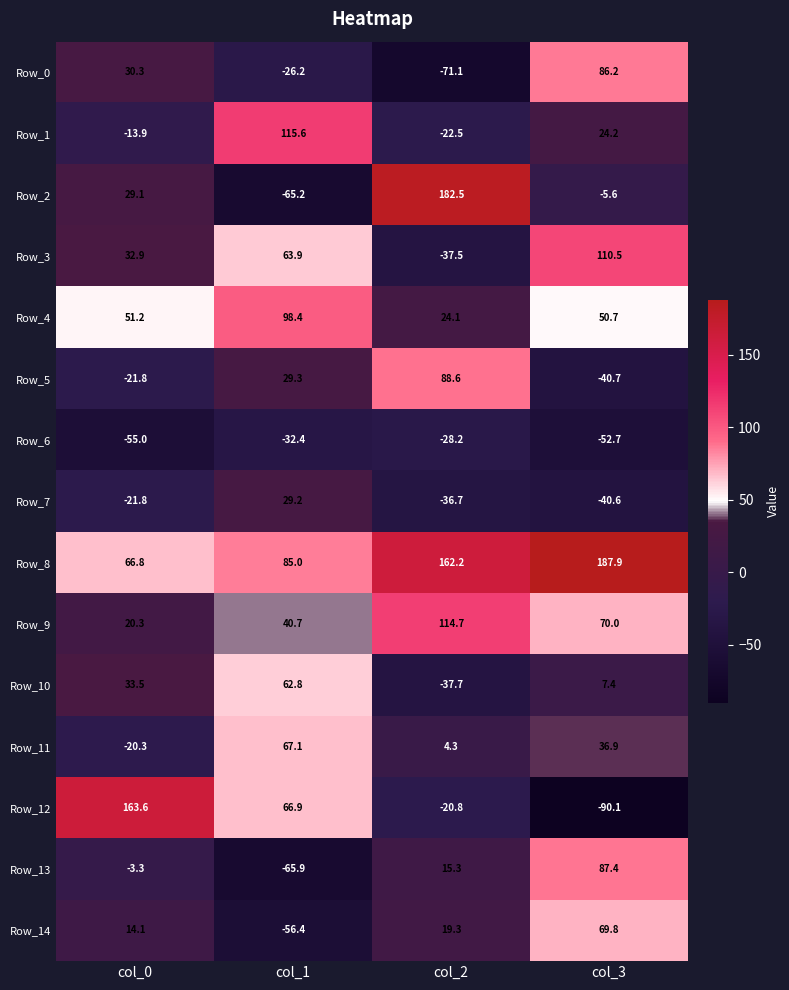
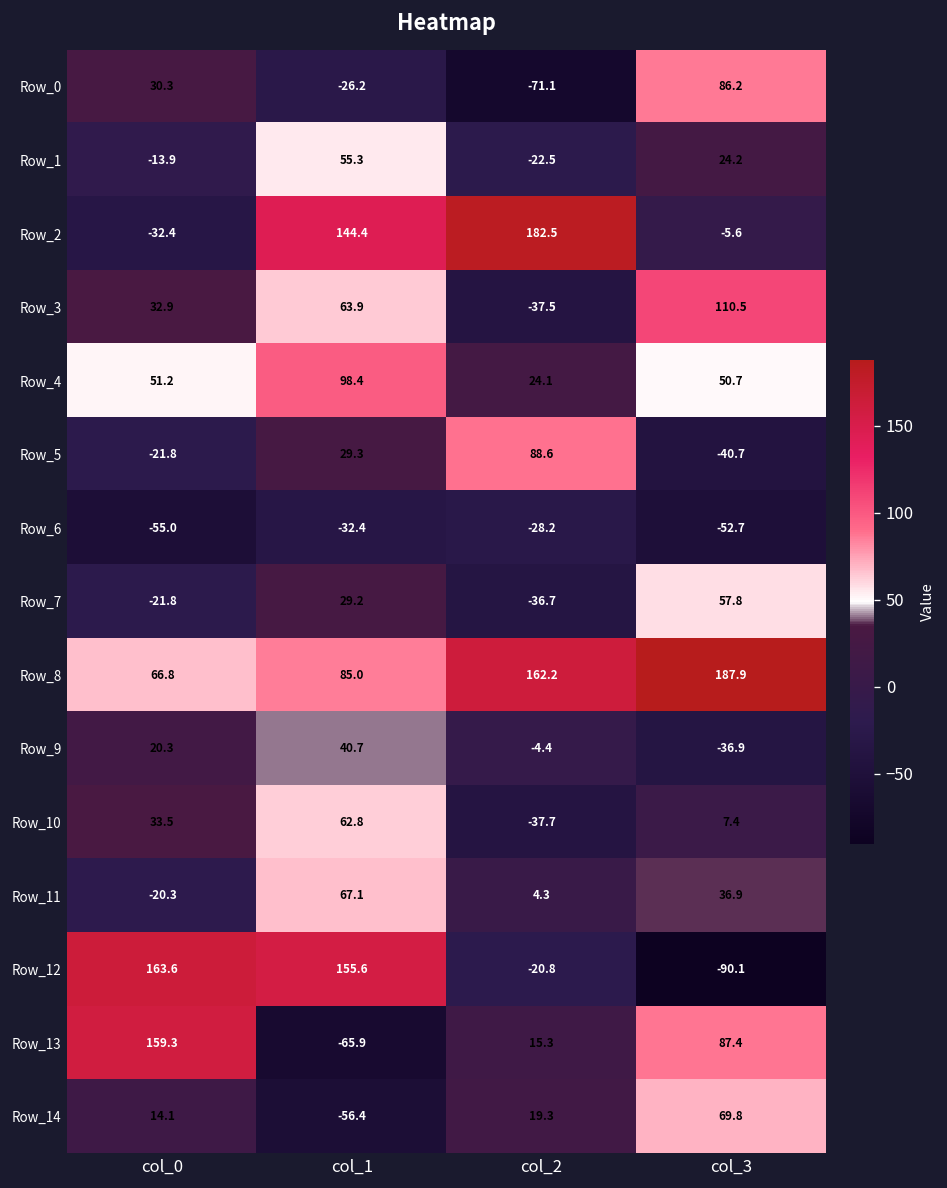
Row_1, col_1: 115.6 -> 55.3
Row_2, col_0: 29.1 -> -32.4
Row_2, col_1: -65.2 -> 144.4
Row_7, col_3: -40.6 -> 57.8
Row_9, col_2: 114.7 -> -4.4
Row_9, col_3: 70.0 -> -36.9
Row_12, col_1: 66.9 -> 155.6
Row_13, col_0: -3.3 -> 159.3
